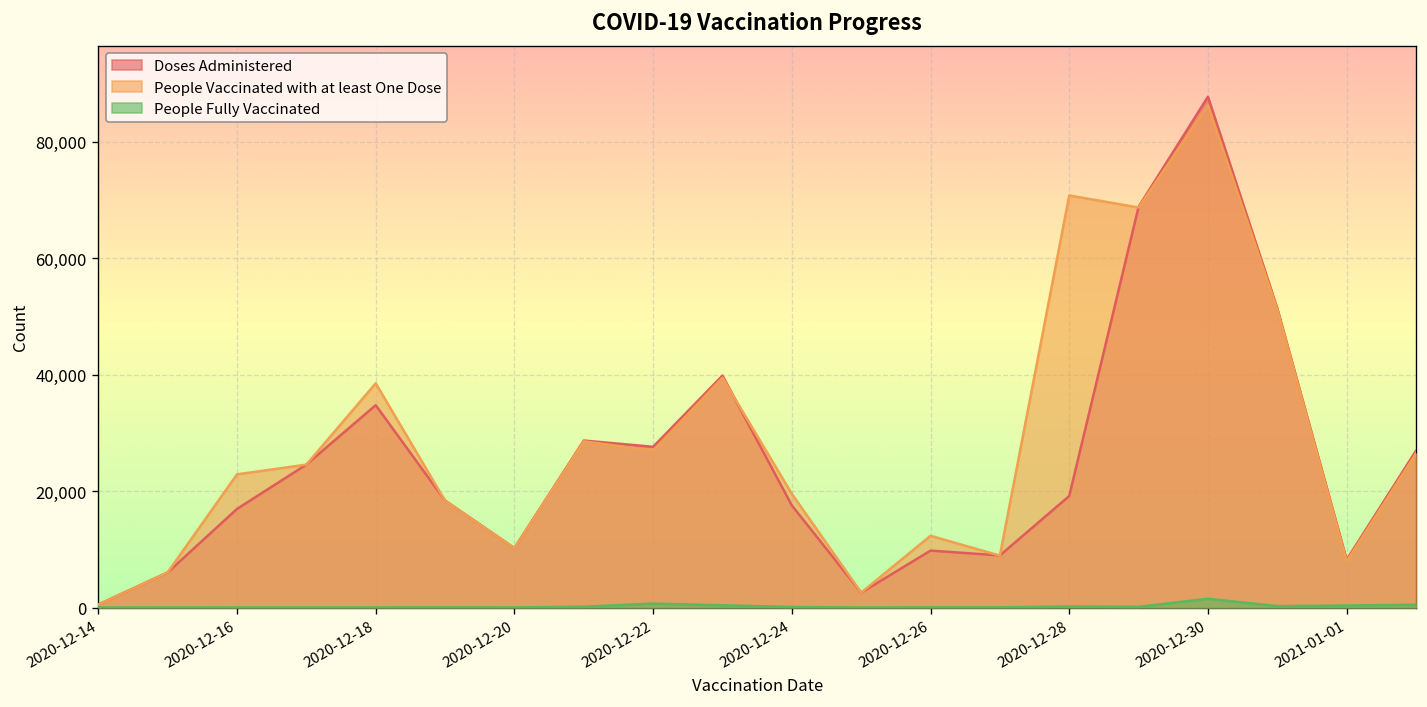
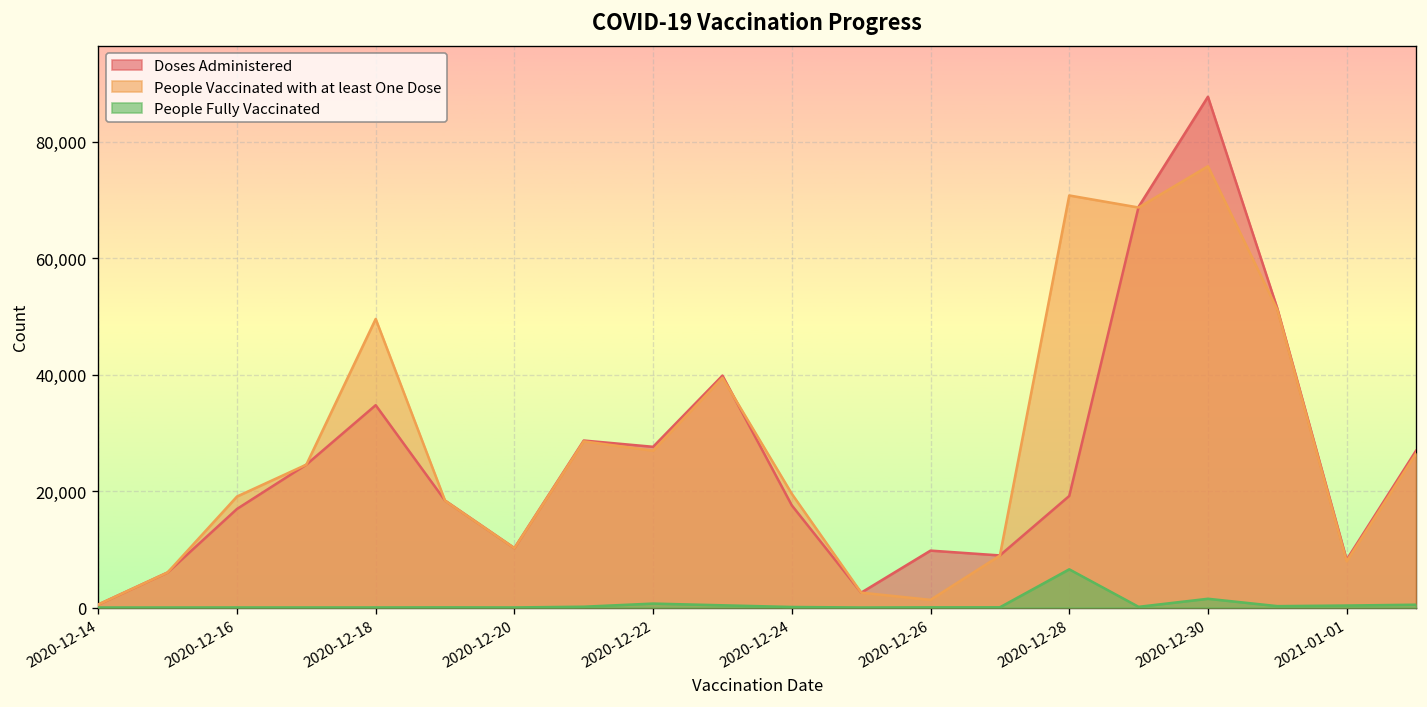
People Vaccinated with at least One Dose, 2020-12-16: 23,000 -> 19,000
People Vaccinated with at least One Dose, 2020-12-18: 39,000 -> 50,000
People Vaccinated with at least One Dose, 2020-12-26: 12,000 -> 1,000
People Fully Vaccinated, 2020-12-28: 0 -> 7,000
People Vaccinated with at least One Dose, 2020-12-30: 86,000 -> 76,000
